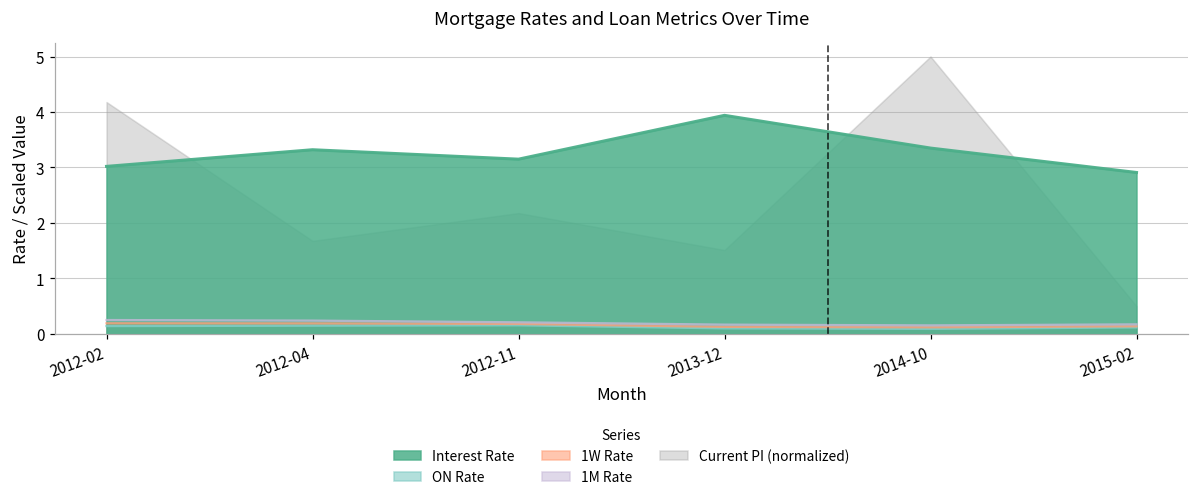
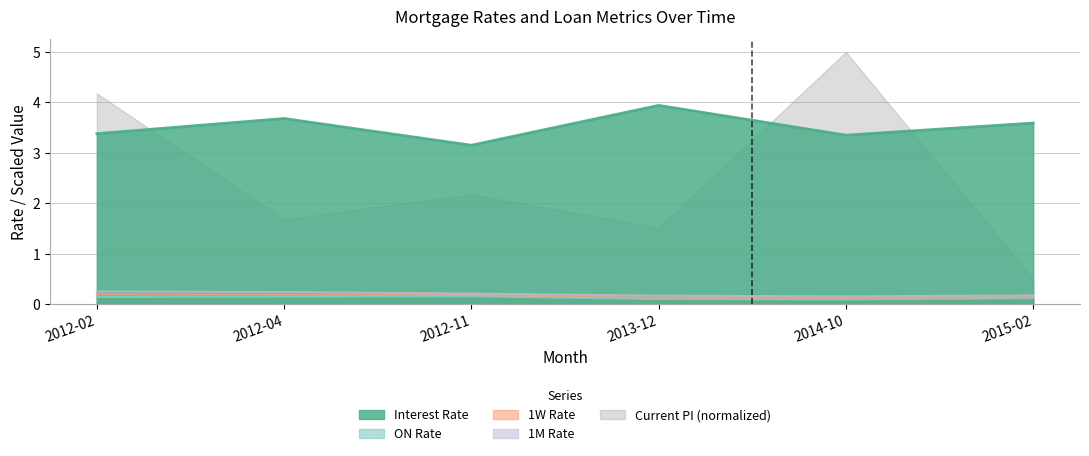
Interest Rate, 2012-02: 3.0 -> 3.4
Interest Rate, 2012-04: 3.3 -> 3.7
Interest Rate, 2015-02: 2.9 -> 3.6
